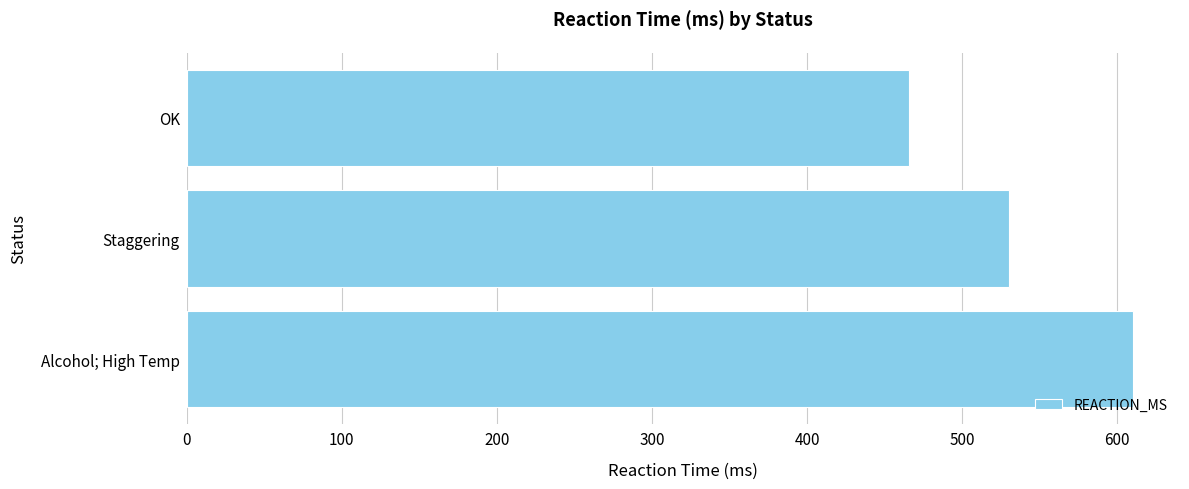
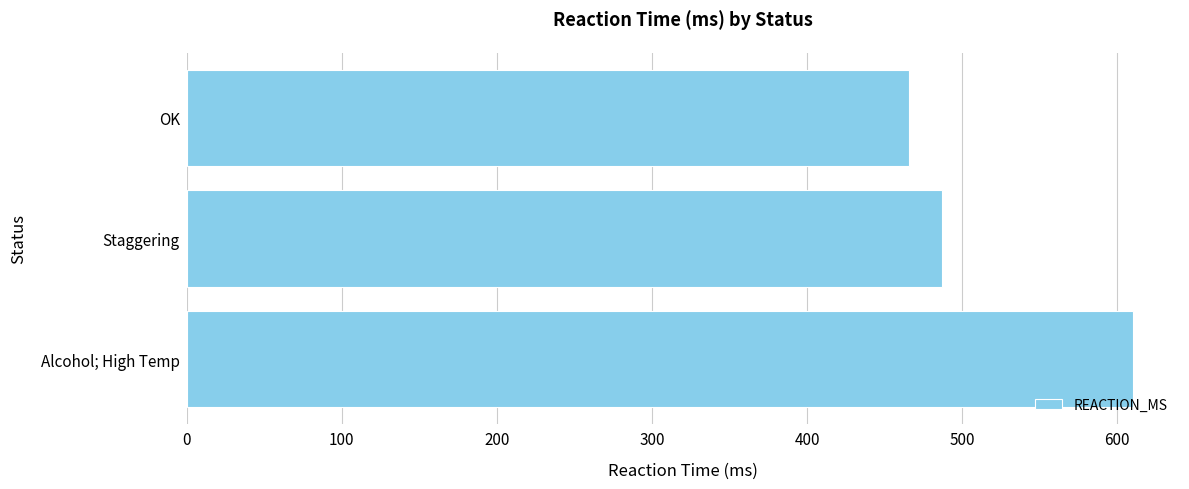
Staggering: 530 -> 487
